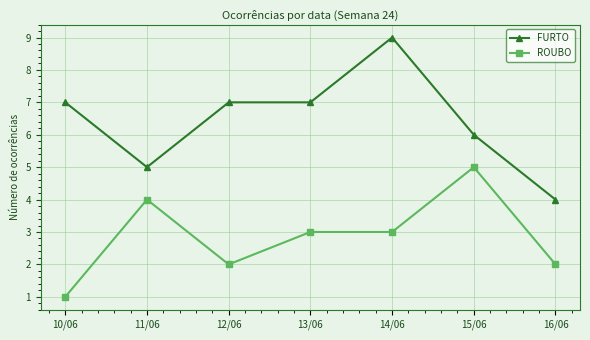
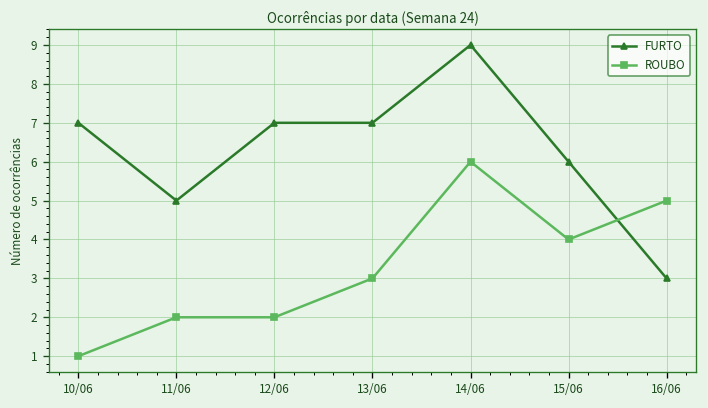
ROUBO, 11/06: 4 -> 2
ROUBO, 14/06: 3 -> 6
ROUBO, 15/06: 5 -> 4
FURTO, 16/06: 4 -> 3
ROUBO, 16/06: 2 -> 5
